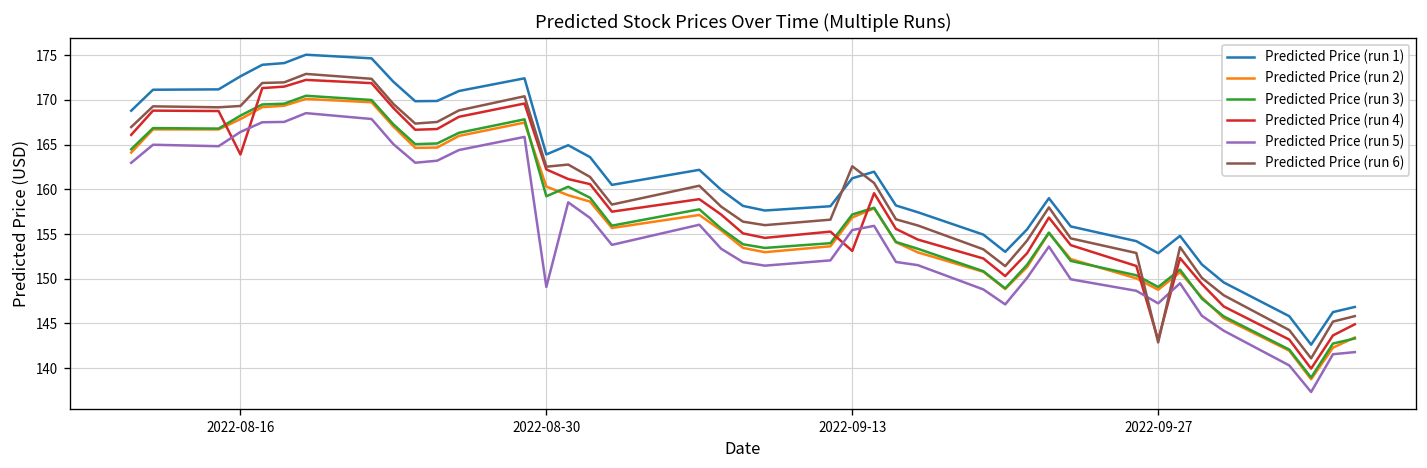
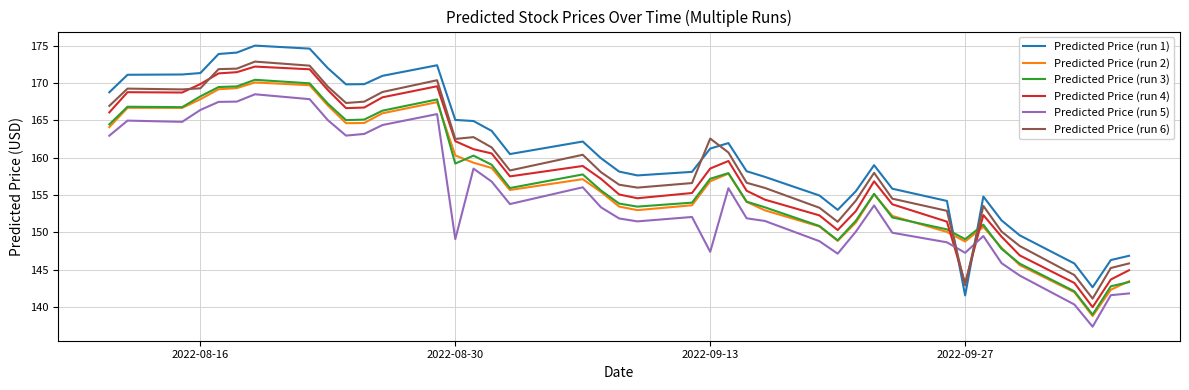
Predicted Price (run 1), 2022-08-16: 173 -> 171
Predicted Price (run 4), 2022-08-16: 164 -> 170
Predicted Price (run 1), 2022-08-30: 164 -> 165
Predicted Price (run 4), 2022-09-13: 153 -> 159
Predicted Price (run 5), 2022-09-13: 155 -> 147
Predicted Price (run 1), 2022-09-27: 153 -> 142
